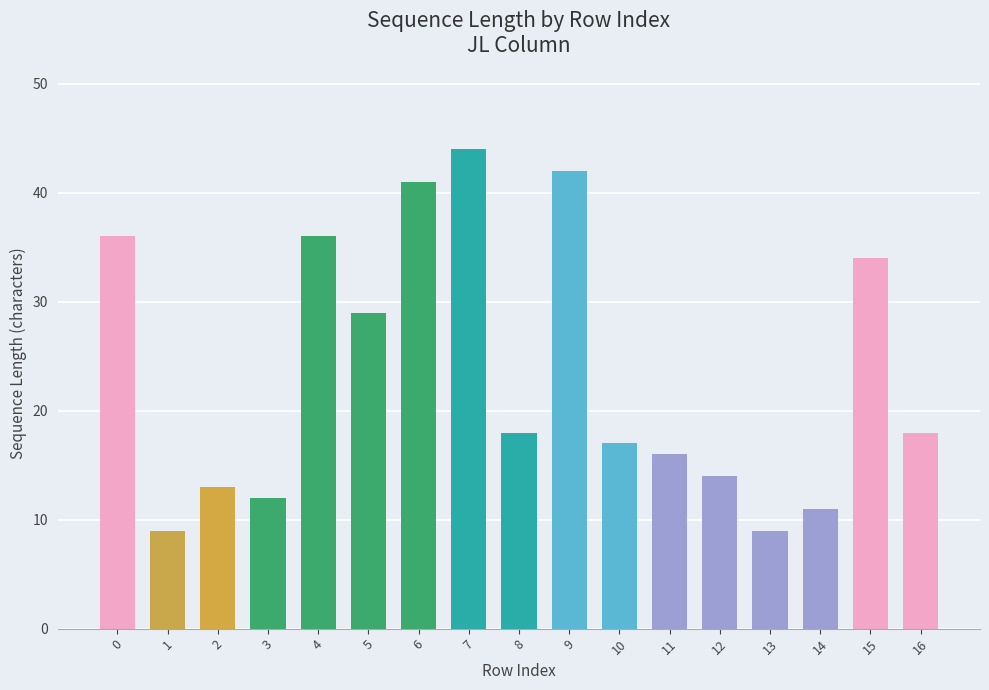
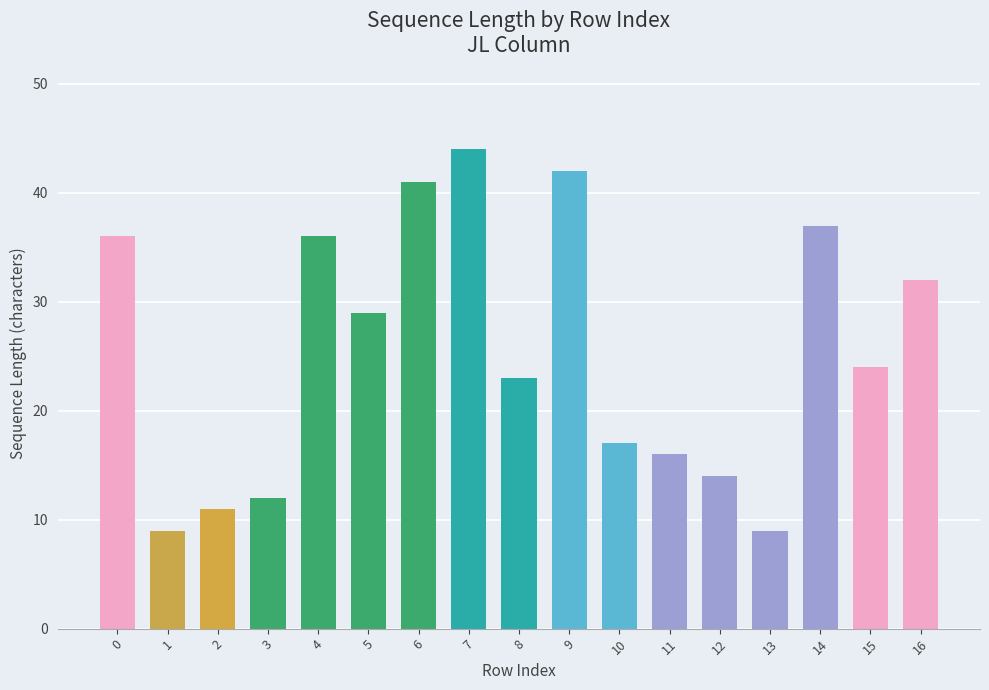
2: 13 -> 11
8: 18 -> 23
14: 11 -> 37
15: 34 -> 24
16: 18 -> 32
